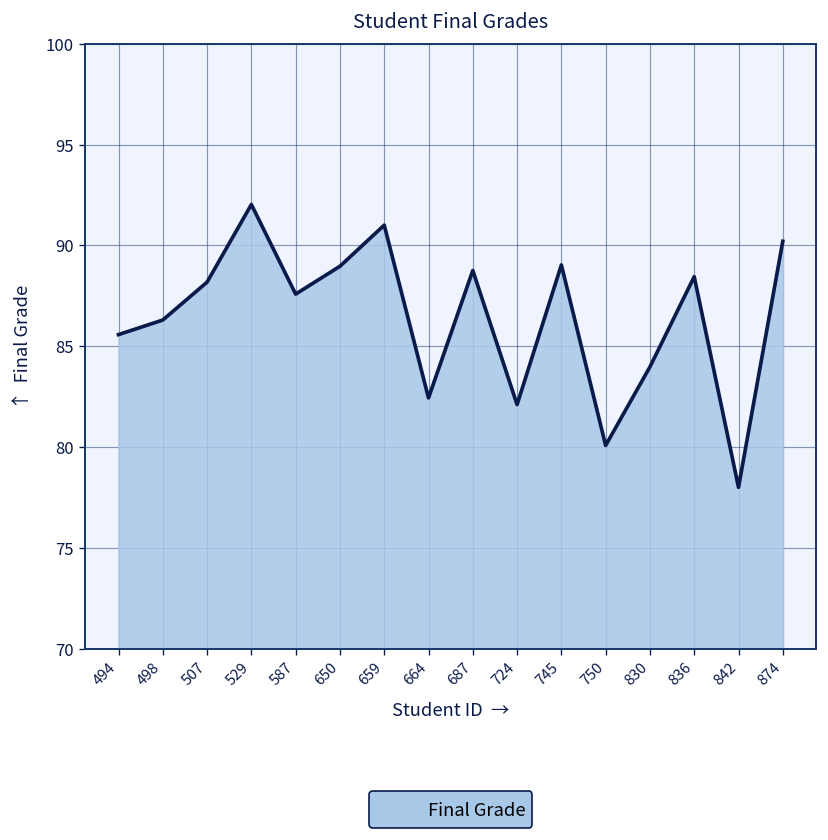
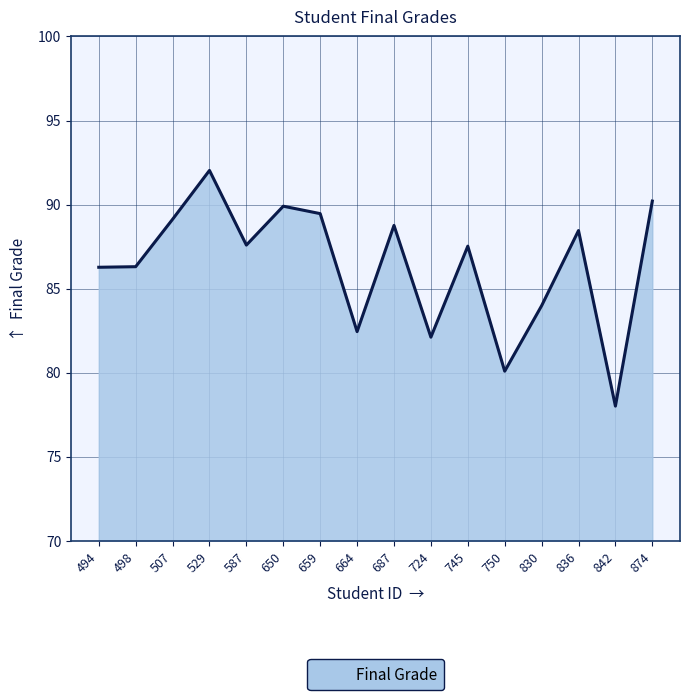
494: 85.6 -> 86.3
507: 88.2 -> 89.1
650: 89.0 -> 89.9
659: 91.0 -> 89.5
745: 89.0 -> 87.5
